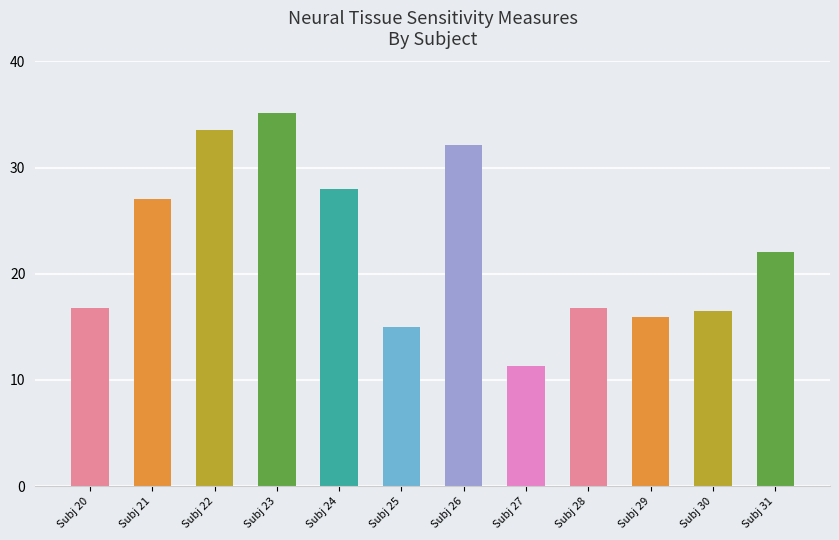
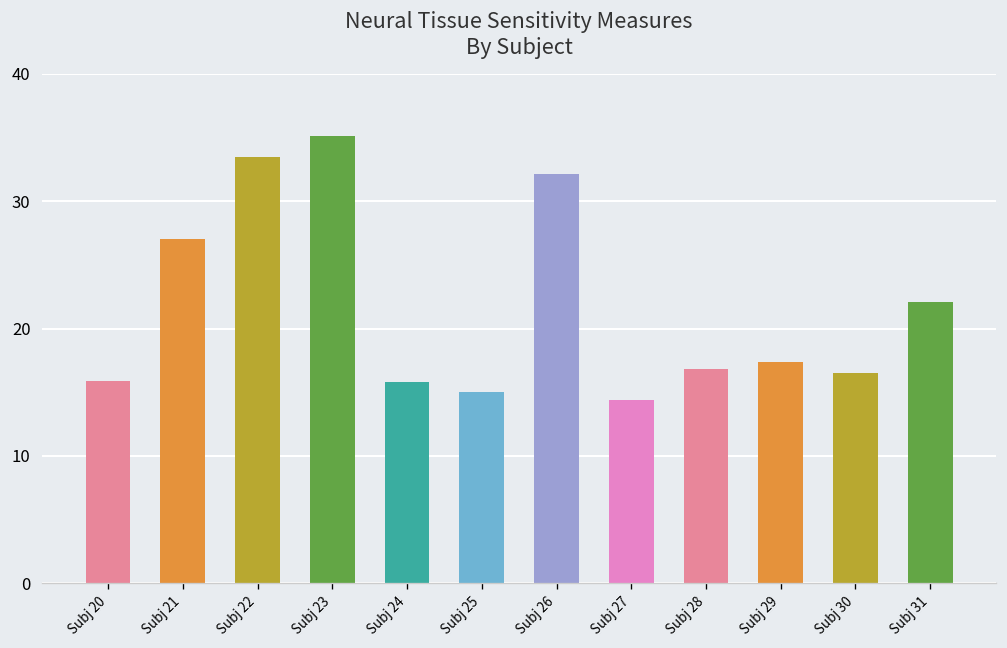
Subj 20: 16.8 -> 15.9
Subj 24: 28.0 -> 15.8
Subj 27: 11.3 -> 14.4
Subj 29: 15.9 -> 17.4
